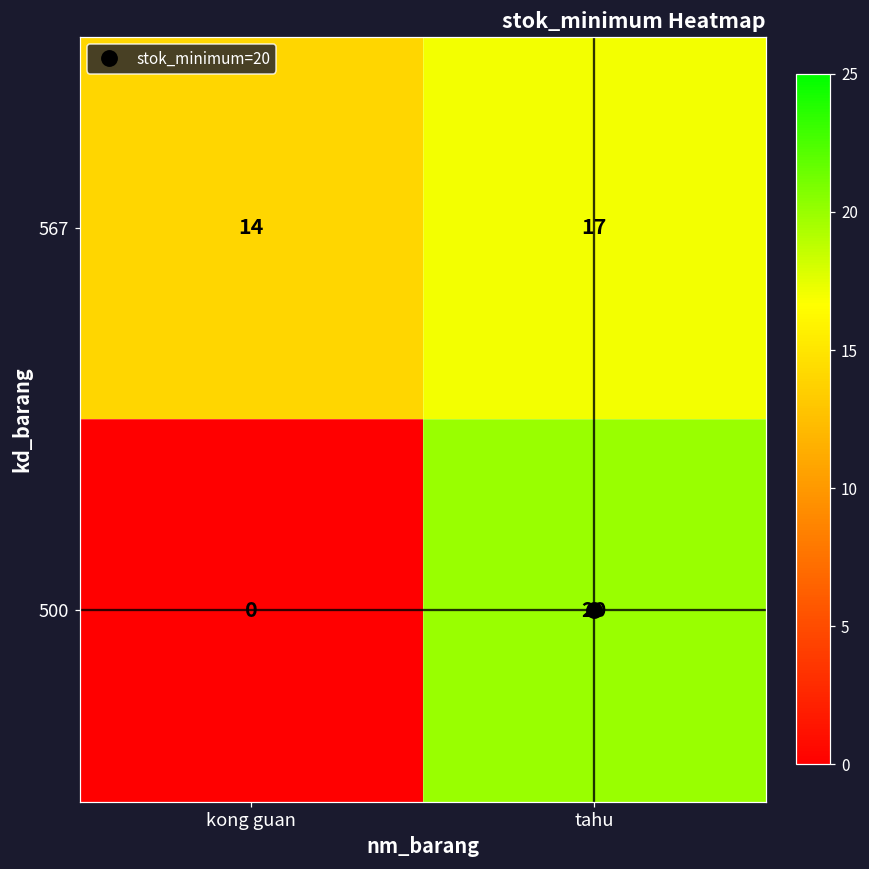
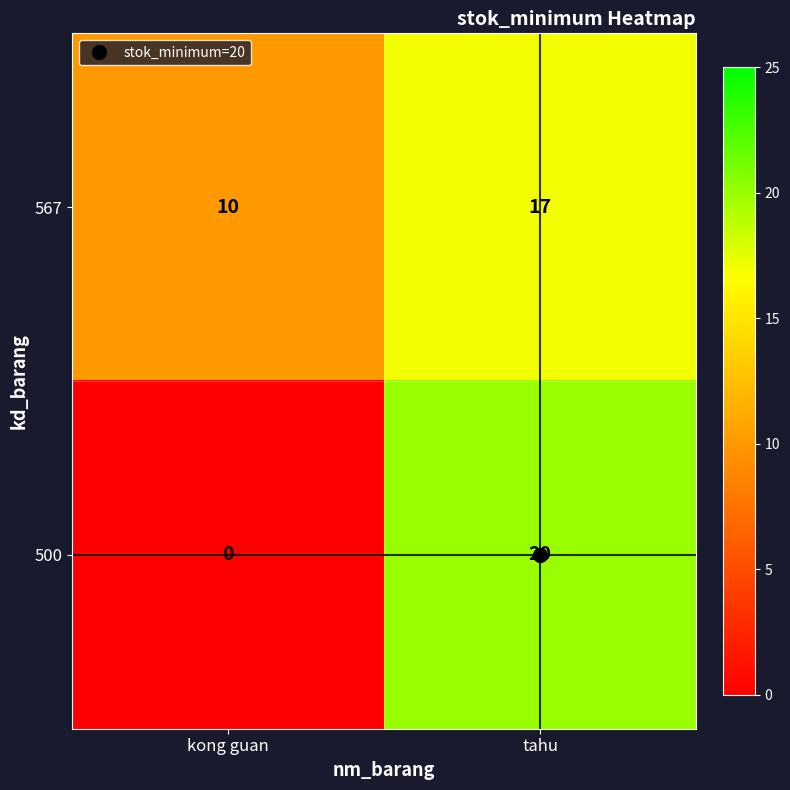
567, kong guan: 14 -> 10
